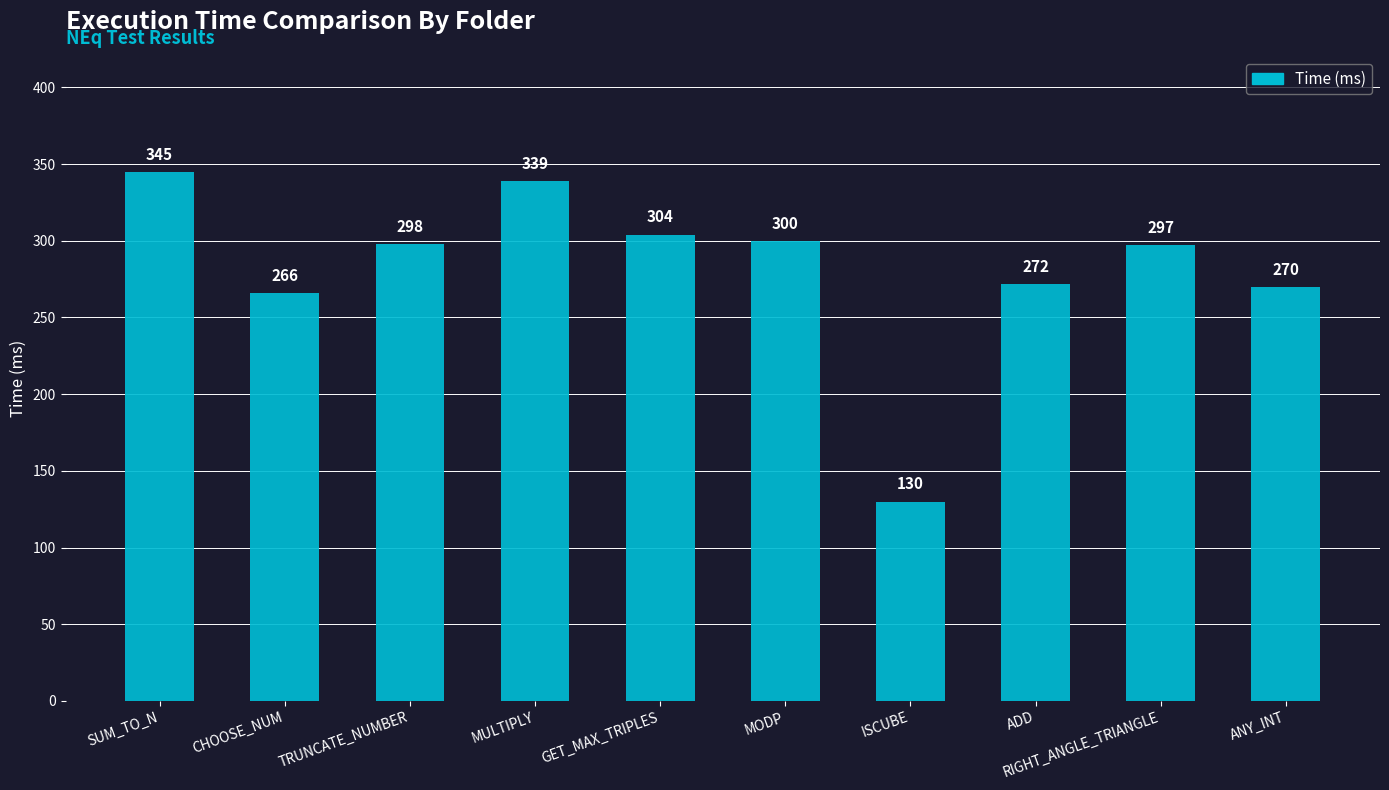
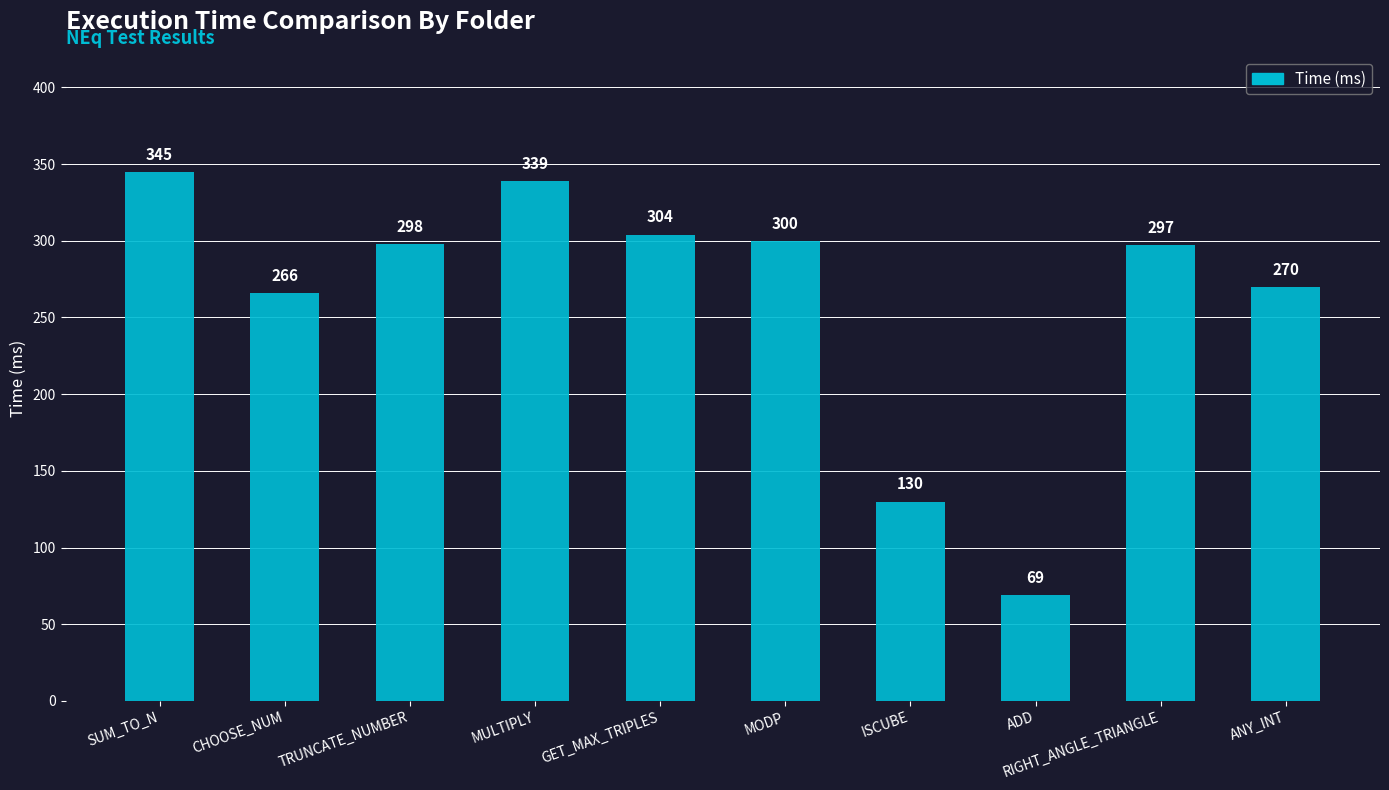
ADD: 272 -> 69
